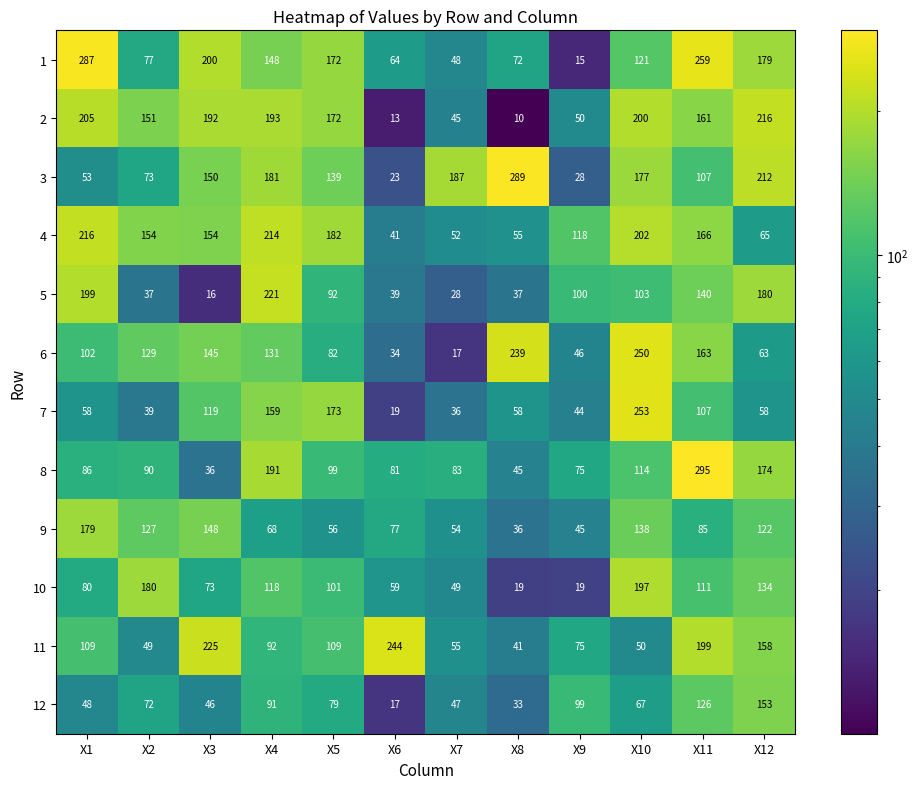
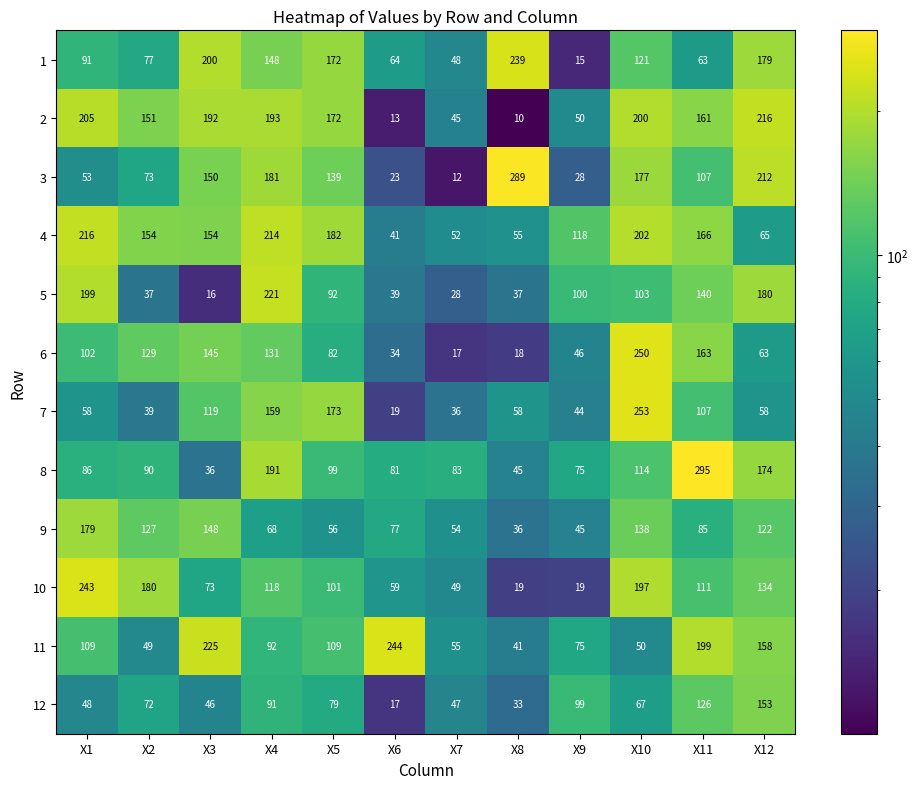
1, X1: 287 -> 91
1, X8: 72 -> 239
1, X11: 259 -> 63
3, X7: 187 -> 12
6, X8: 239 -> 18
10, X1: 80 -> 243
